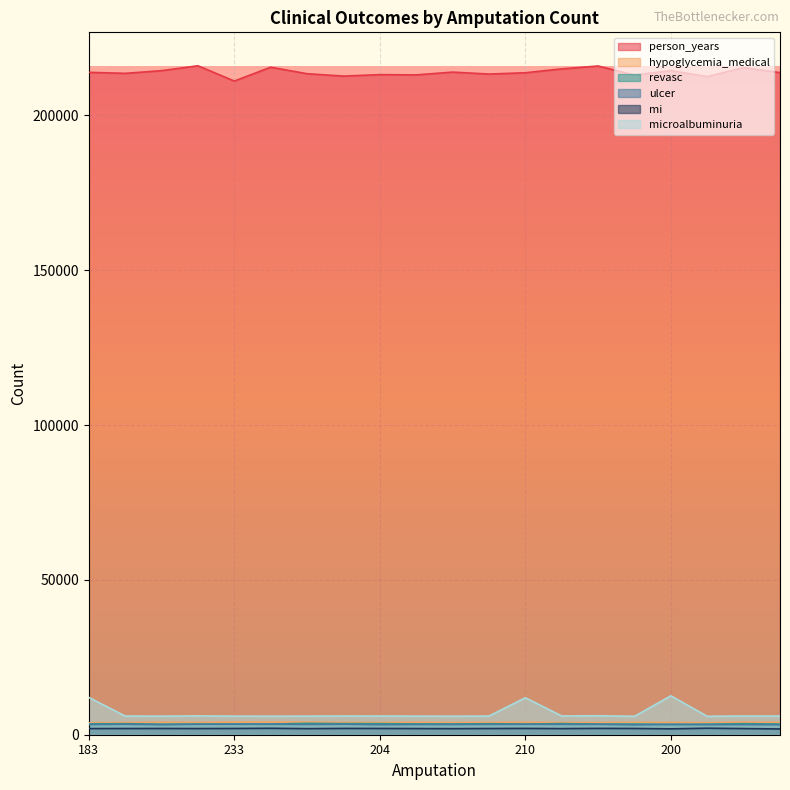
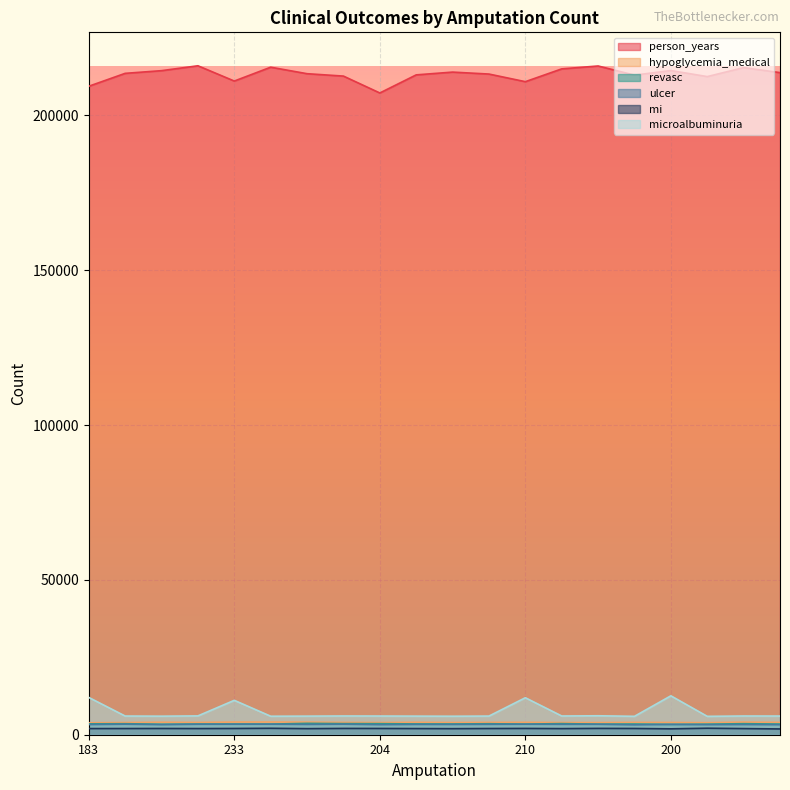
person_years, 183: 214000 -> 209000
microalbuminuria, 233: 6000 -> 11000
person_years, 204: 213000 -> 207000
person_years, 210: 214000 -> 211000
